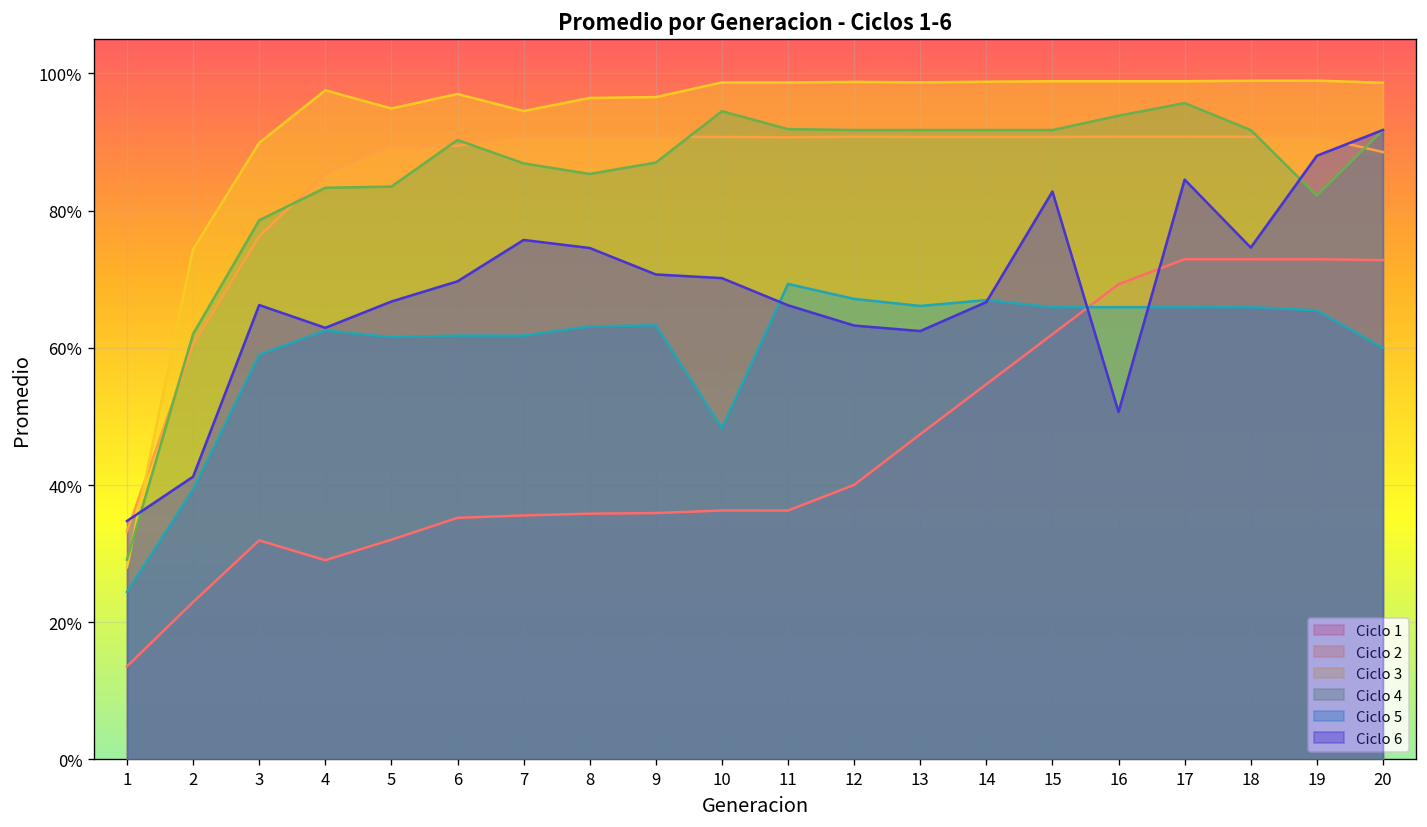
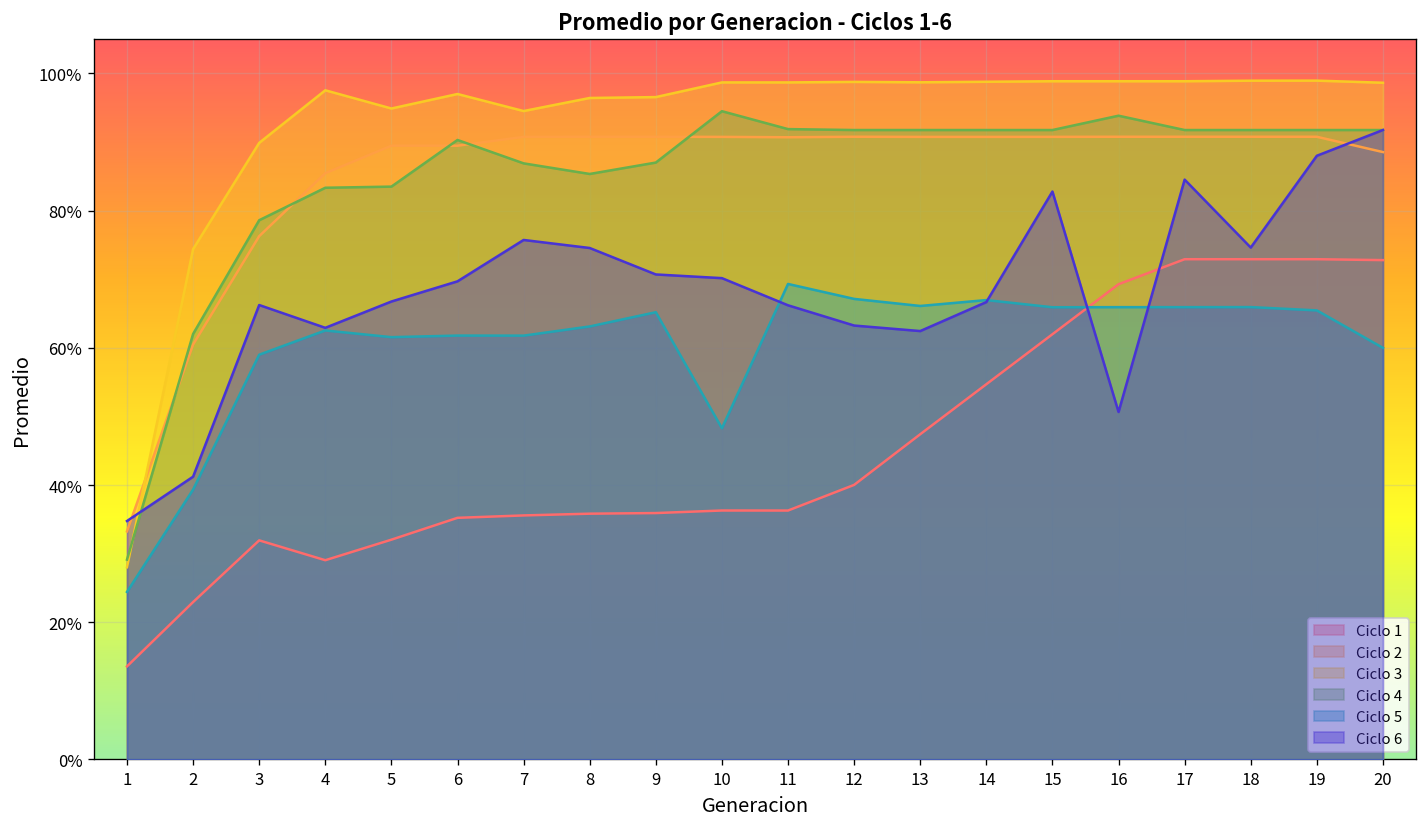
Ciclo 5, 9: 63% -> 65%
Ciclo 4, 17: 96% -> 92%
Ciclo 4, 19: 82% -> 92%
